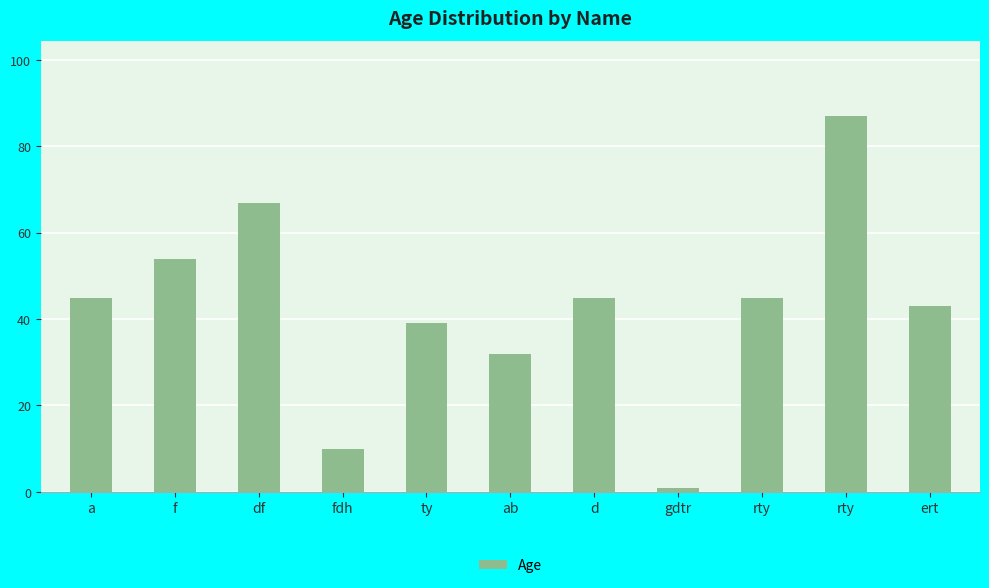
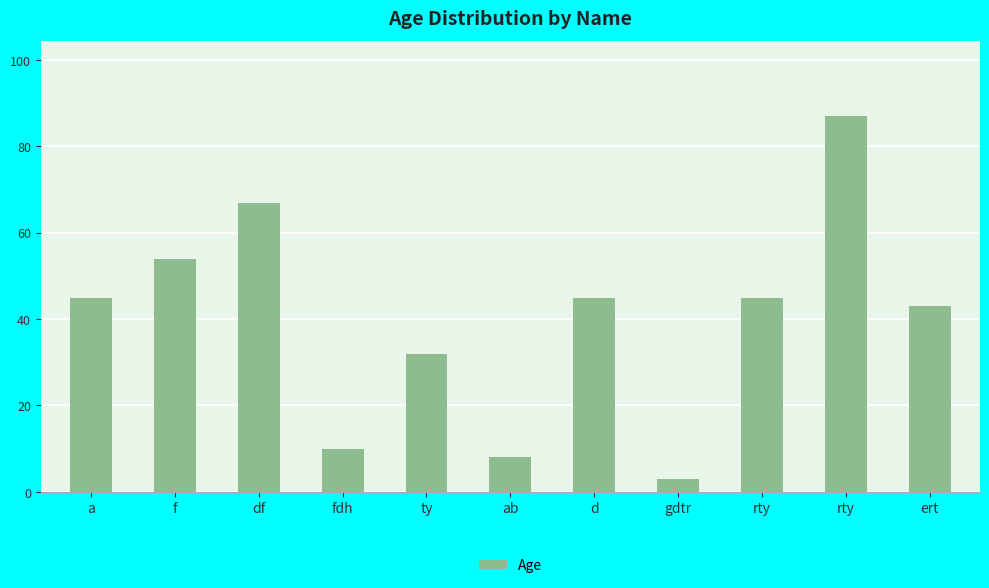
ty: 39 -> 32
ab: 32 -> 8
gdtr: 1 -> 3
